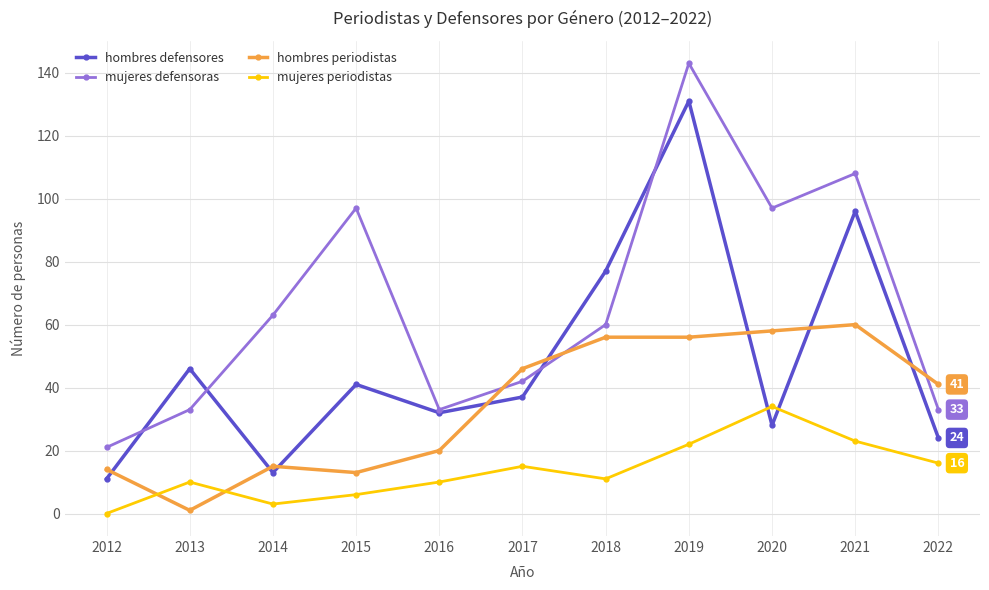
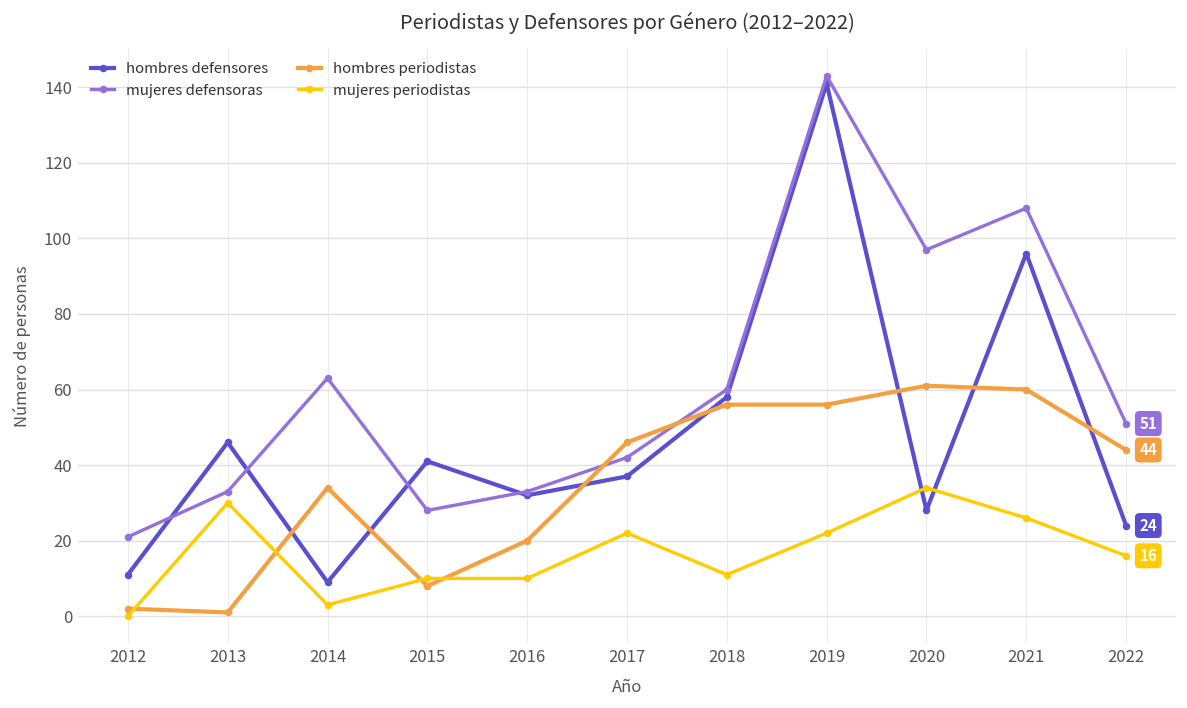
hombres periodistas, 2012: 14 -> 2
mujeres periodistas, 2013: 10 -> 30
hombres defensores, 2014: 13 -> 9
hombres periodistas, 2014: 15 -> 34
mujeres defensoras, 2015: 97 -> 28
hombres periodistas, 2015: 13 -> 8
mujeres periodistas, 2015: 6 -> 10
mujeres periodistas, 2017: 15 -> 22
hombres defensores, 2018: 77 -> 58
hombres defensores, 2019: 131 -> 141
hombres periodistas, 2020: 58 -> 61
mujeres periodistas, 2021: 23 -> 26
mujeres defensoras, 2022: 33 -> 51
hombres periodistas, 2022: 41 -> 44
